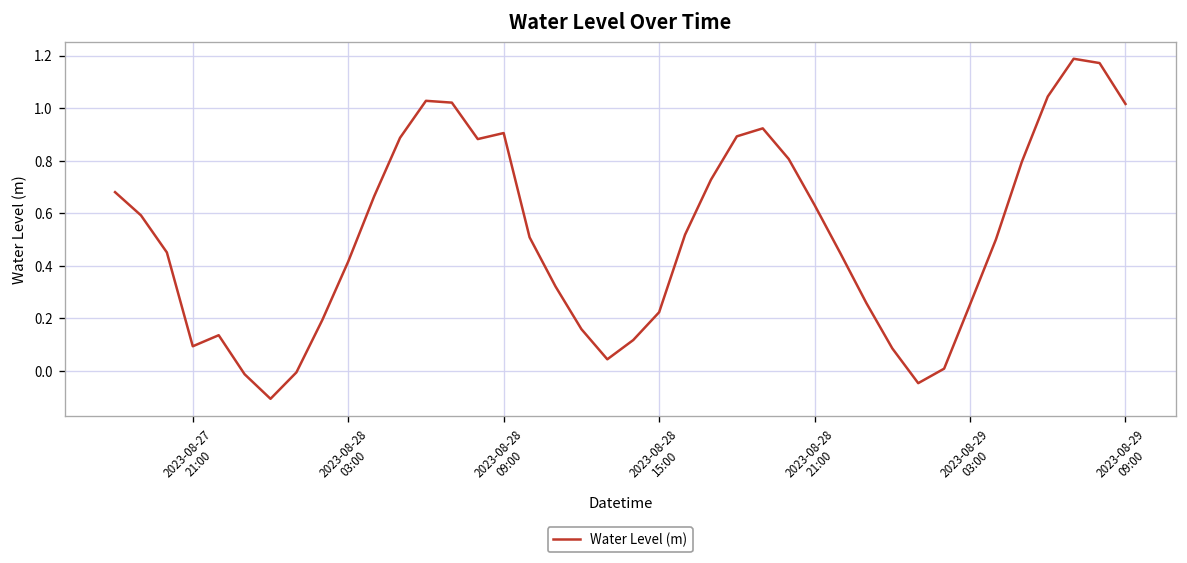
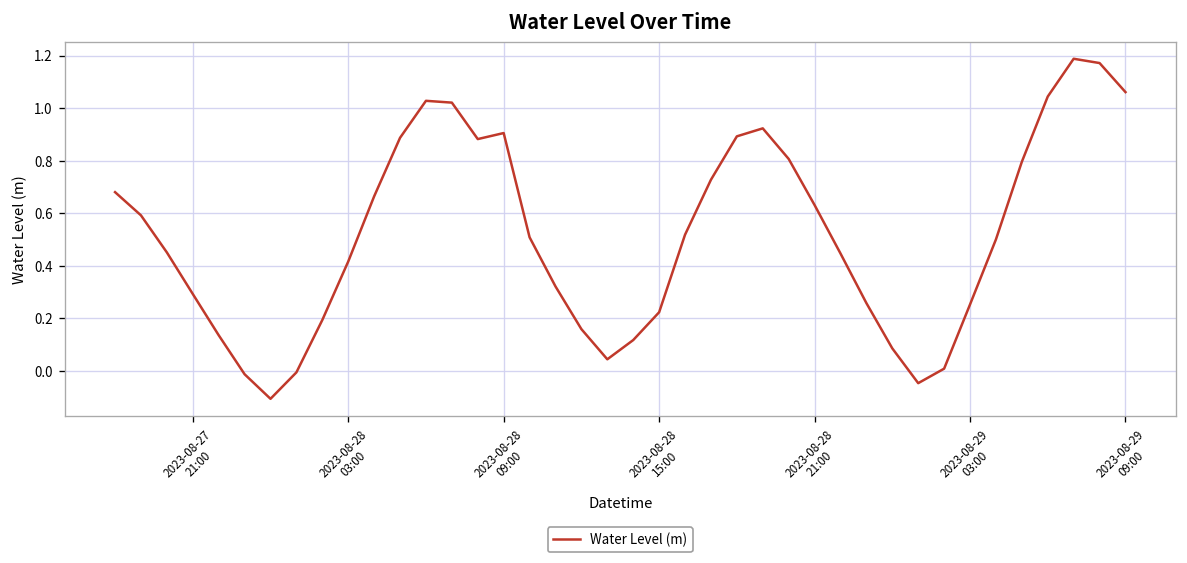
2023-08-27 21:00: 0.09 -> 0.29
2023-08-29 09:00: 1.02 -> 1.06
